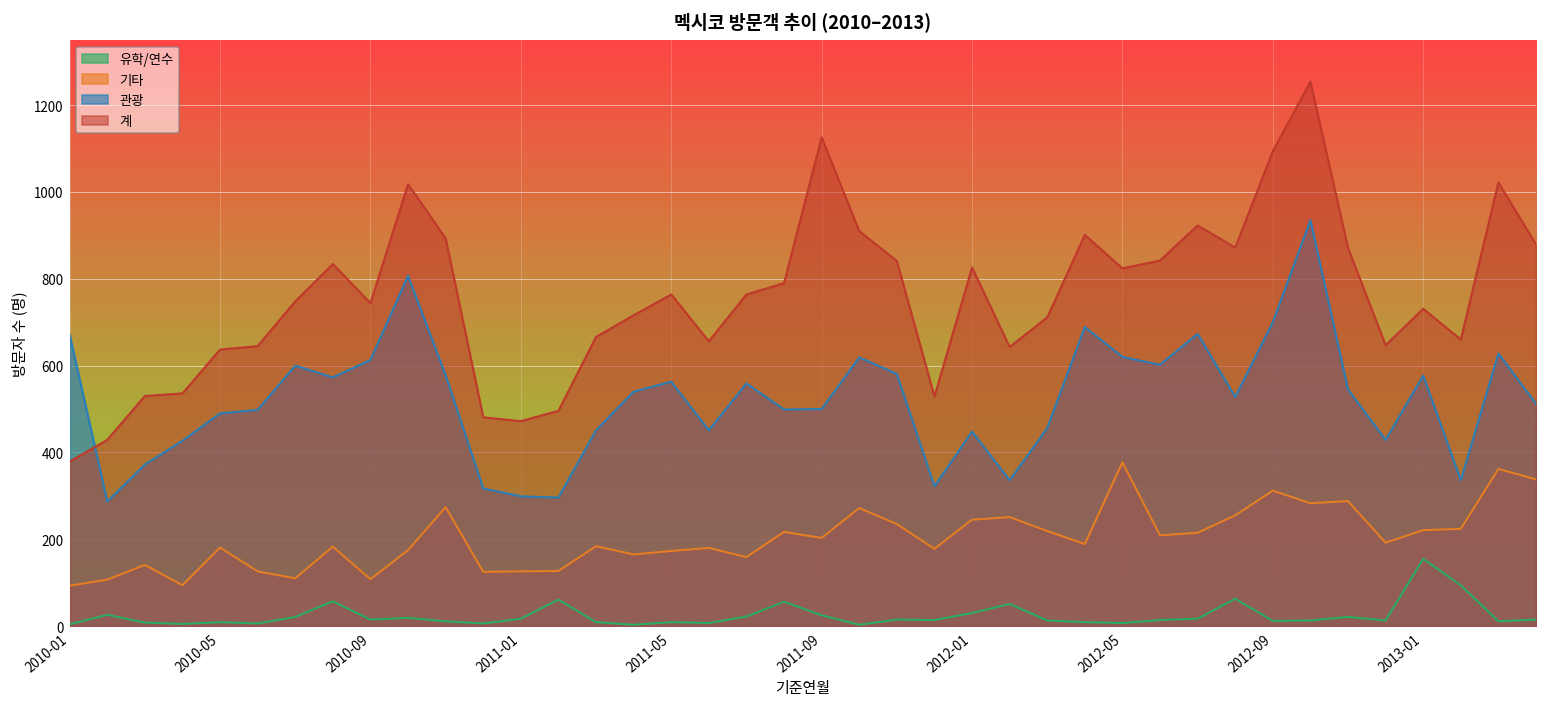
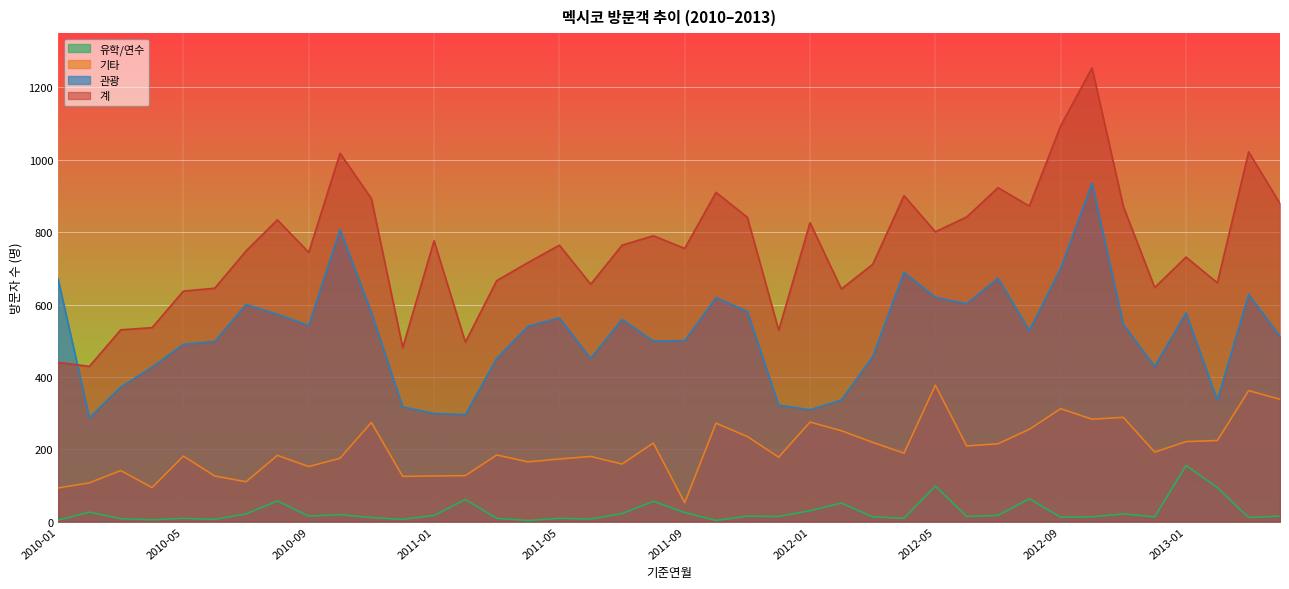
계, 2010-01: 380 -> 440
기타, 2010-09: 110 -> 150
관광, 2010-09: 610 -> 540
계, 2011-01: 470 -> 780
기타, 2011-09: 200 -> 50
계, 2011-09: 1130 -> 760
기타, 2012-01: 250 -> 280
관광, 2012-01: 450 -> 310
유학/연수, 2012-05: 10 -> 100
계, 2012-05: 820 -> 800
